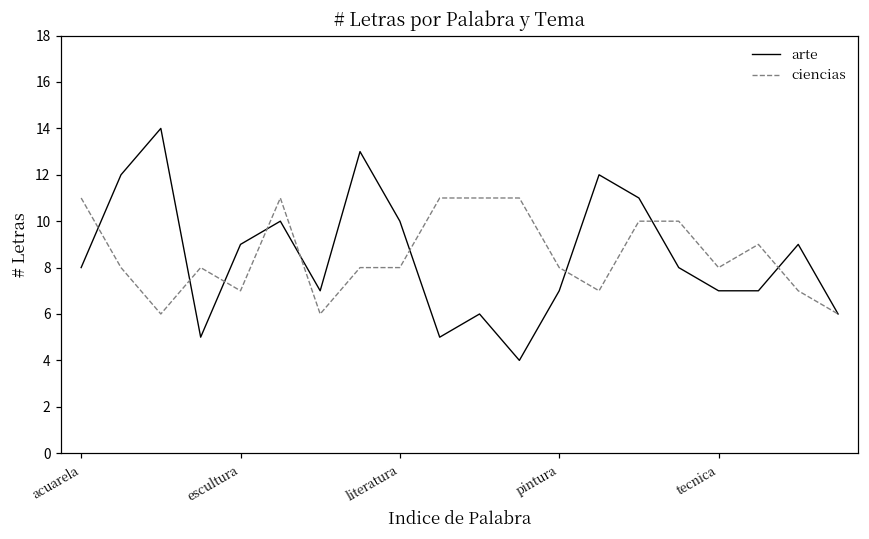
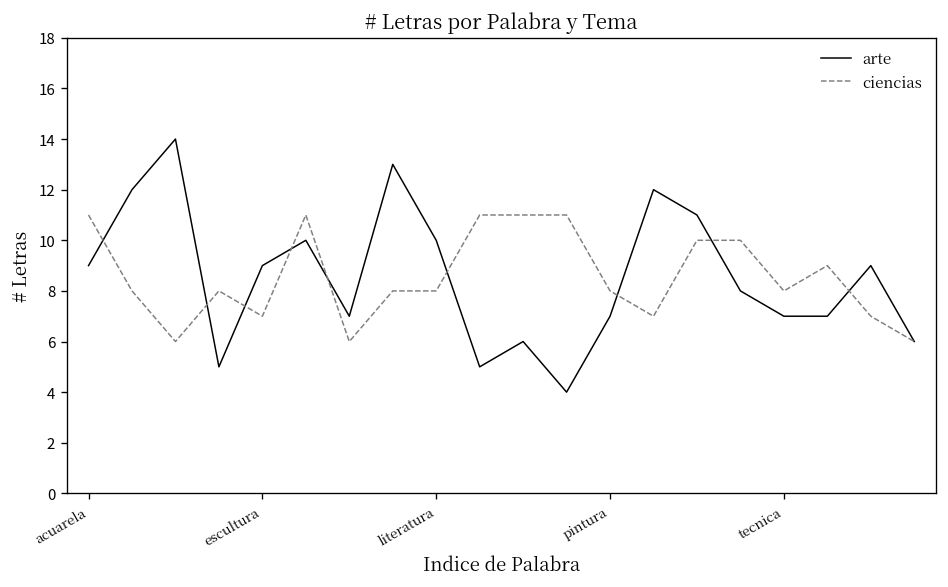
arte, acuarela: 8 -> 9
